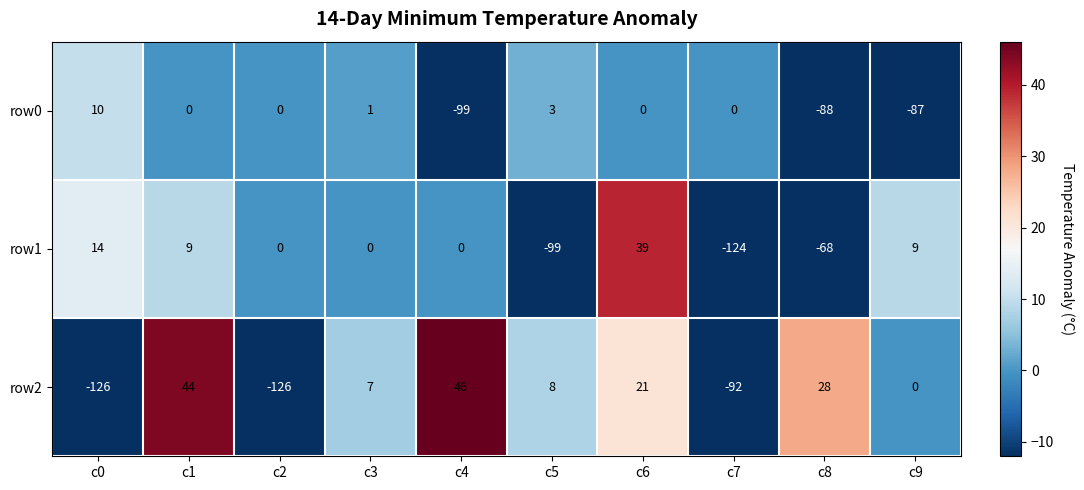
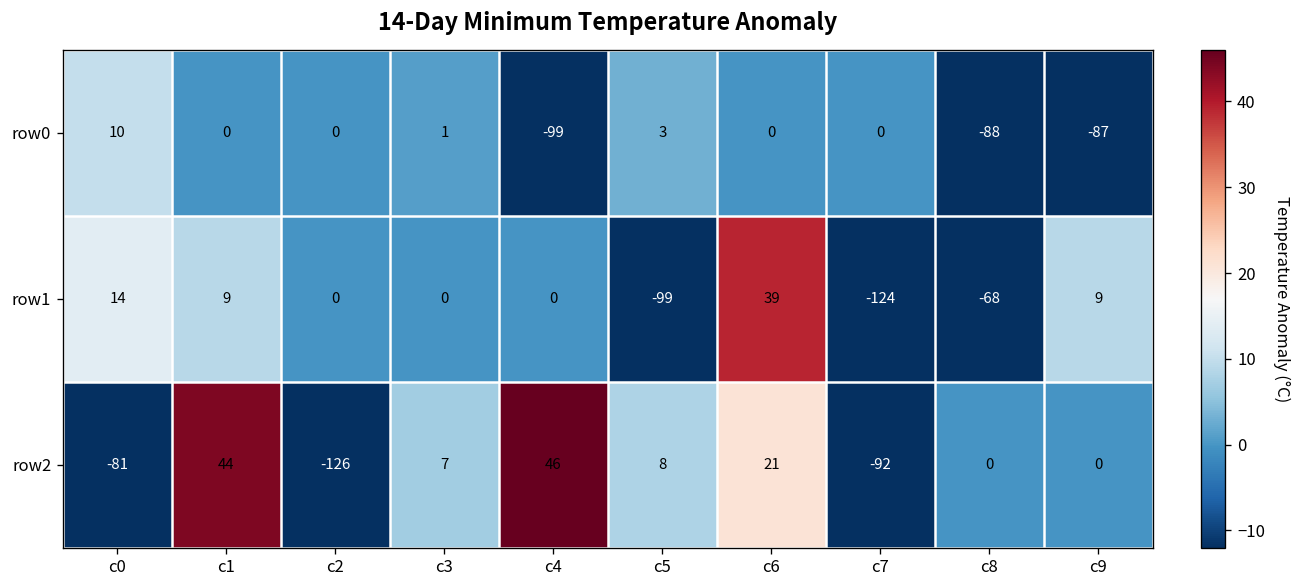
row2, c0: -126 -> -81
row2, c8: 28 -> 0
